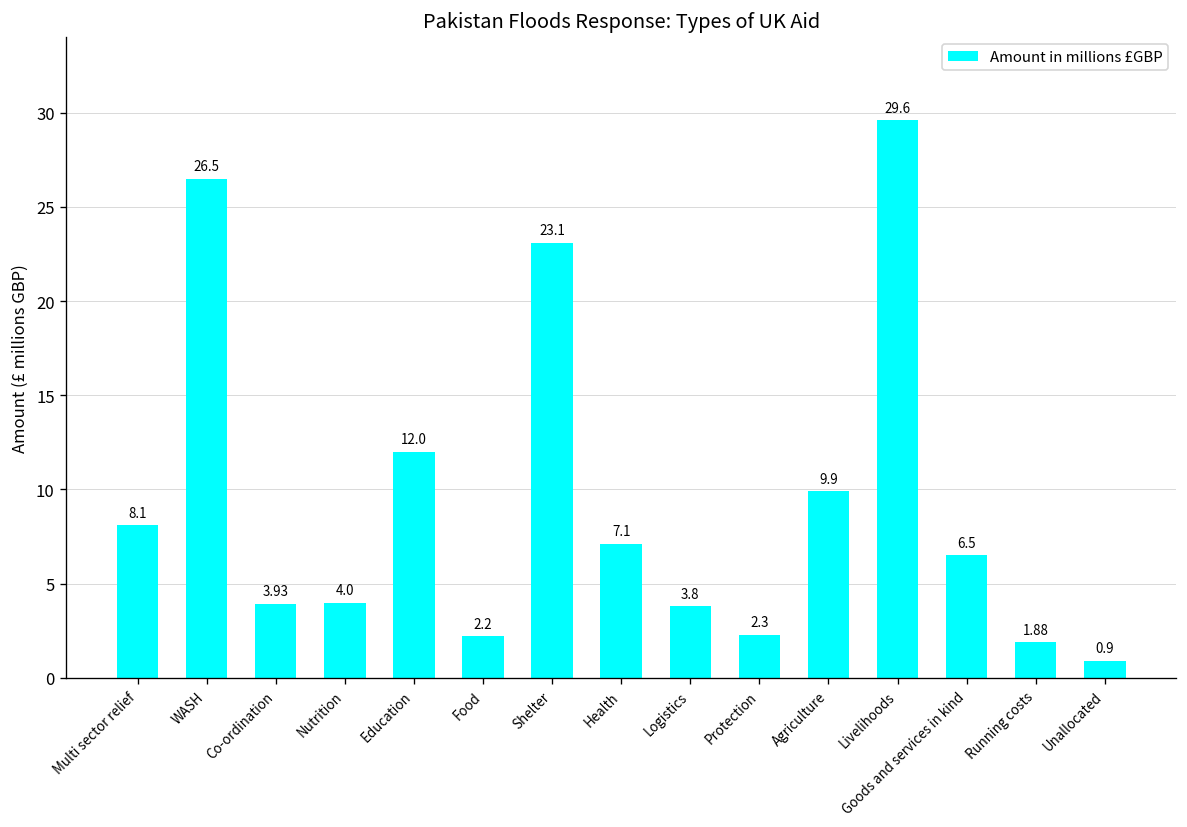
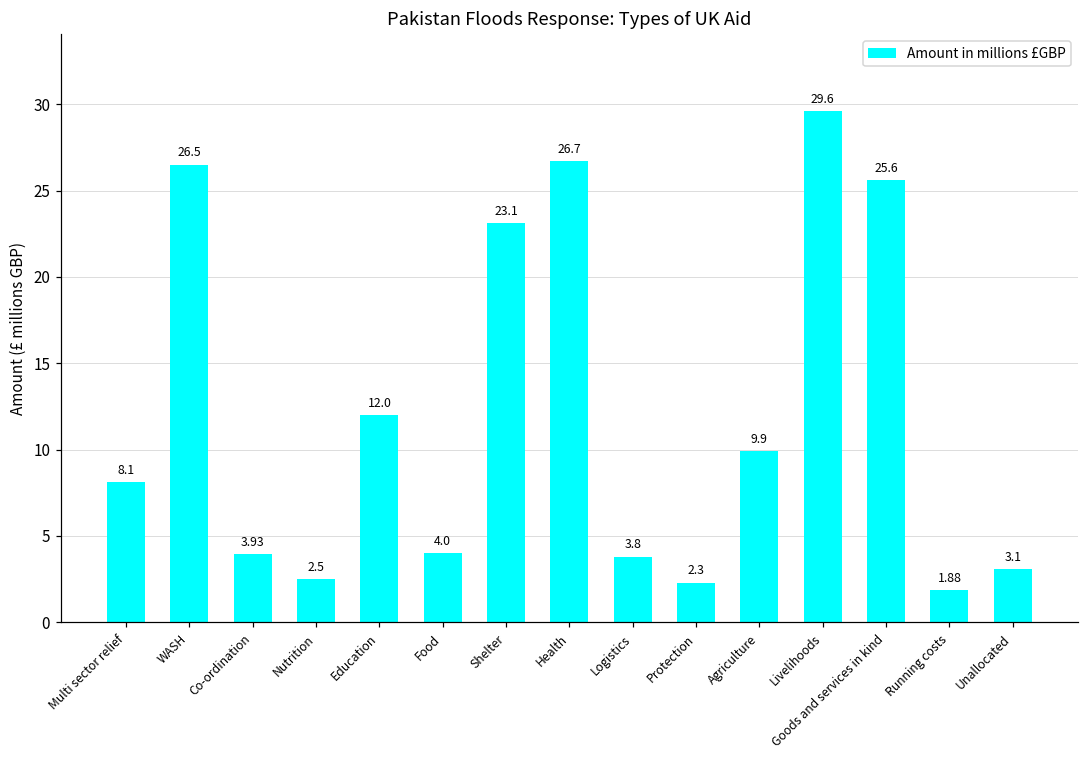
Nutrition: 4.0 -> 2.5
Food: 2.2 -> 4.0
Health: 7.1 -> 26.7
Goods and services in kind: 6.5 -> 25.6
Unallocated: 0.9 -> 3.1
